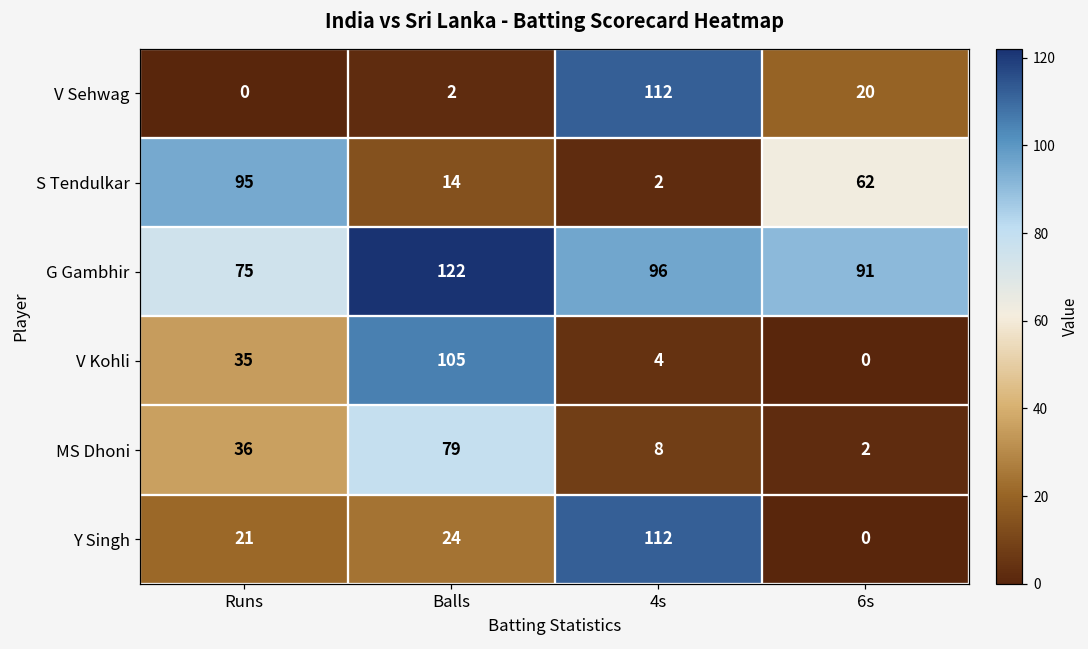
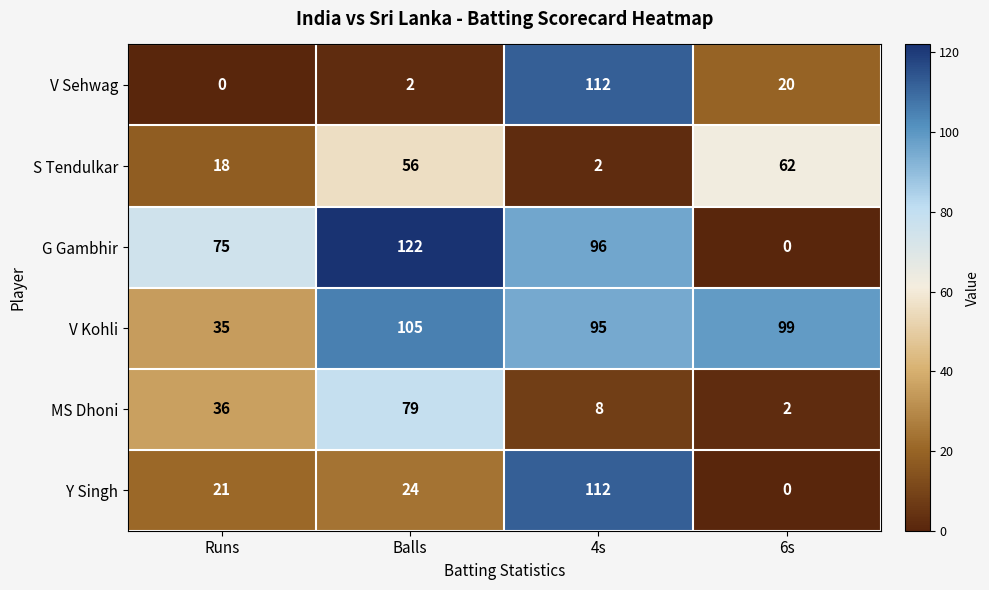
S Tendulkar, Runs: 95 -> 18
S Tendulkar, Balls: 14 -> 56
G Gambhir, 6s: 91 -> 0
V Kohli, 4s: 4 -> 95
V Kohli, 6s: 0 -> 99
